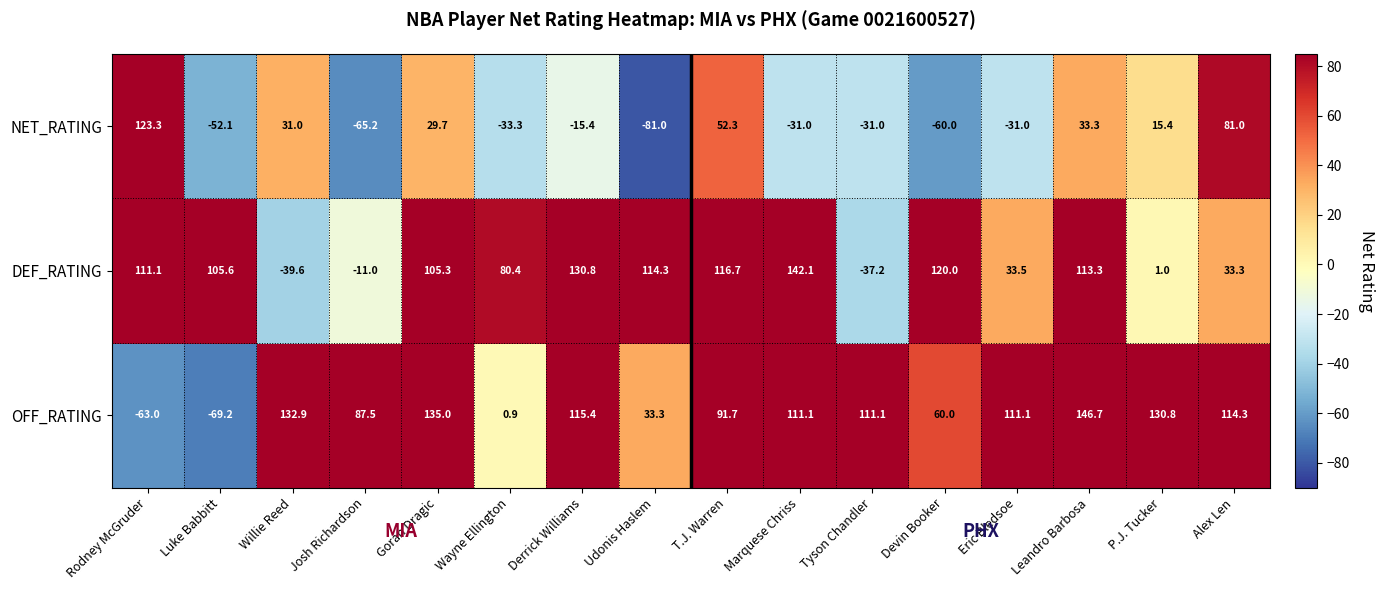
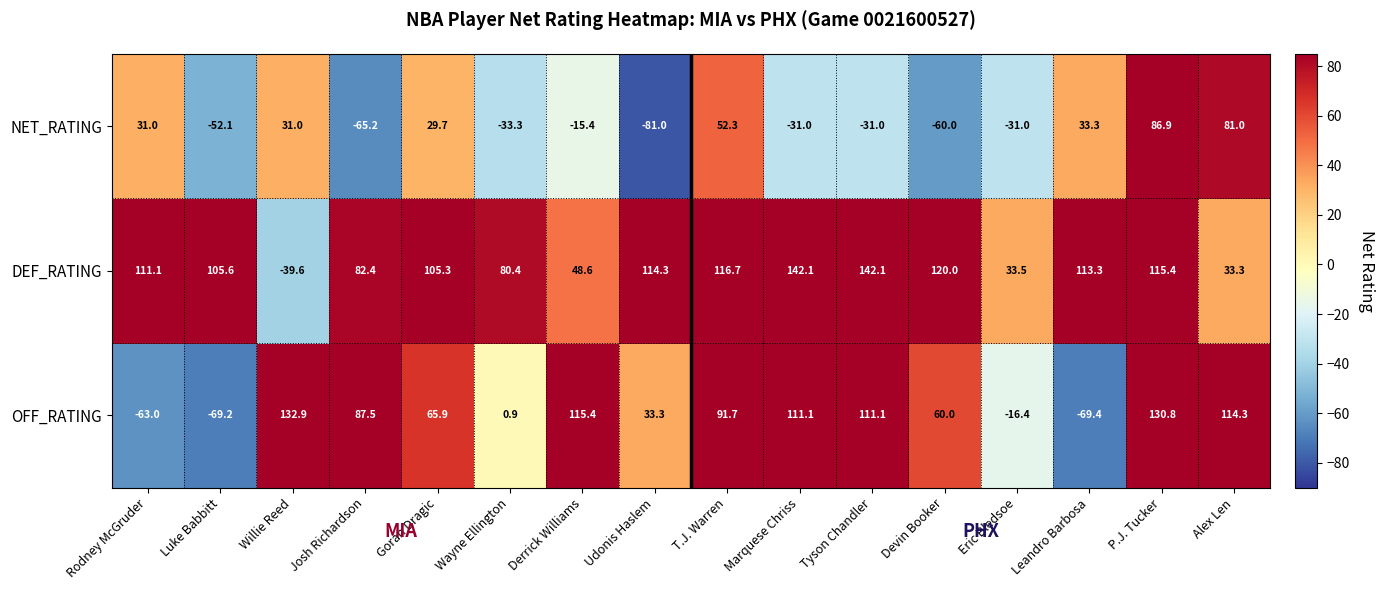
NET_RATING, Rodney McGruder: 123.3 -> 31.0
NET_RATING, P.J. Tucker: 15.4 -> 86.9
DEF_RATING, Josh Richardson: -11.0 -> 82.4
DEF_RATING, Derrick Williams: 130.8 -> 48.6
DEF_RATING, Tyson Chandler: -37.2 -> 142.1
DEF_RATING, P.J. Tucker: 1.0 -> 115.4
OFF_RATING, Goran Dragic: 135.0 -> 65.9
OFF_RATING, Eric Bledsoe: 111.1 -> -16.4
OFF_RATING, Leandro Barbosa: 146.7 -> -69.4
